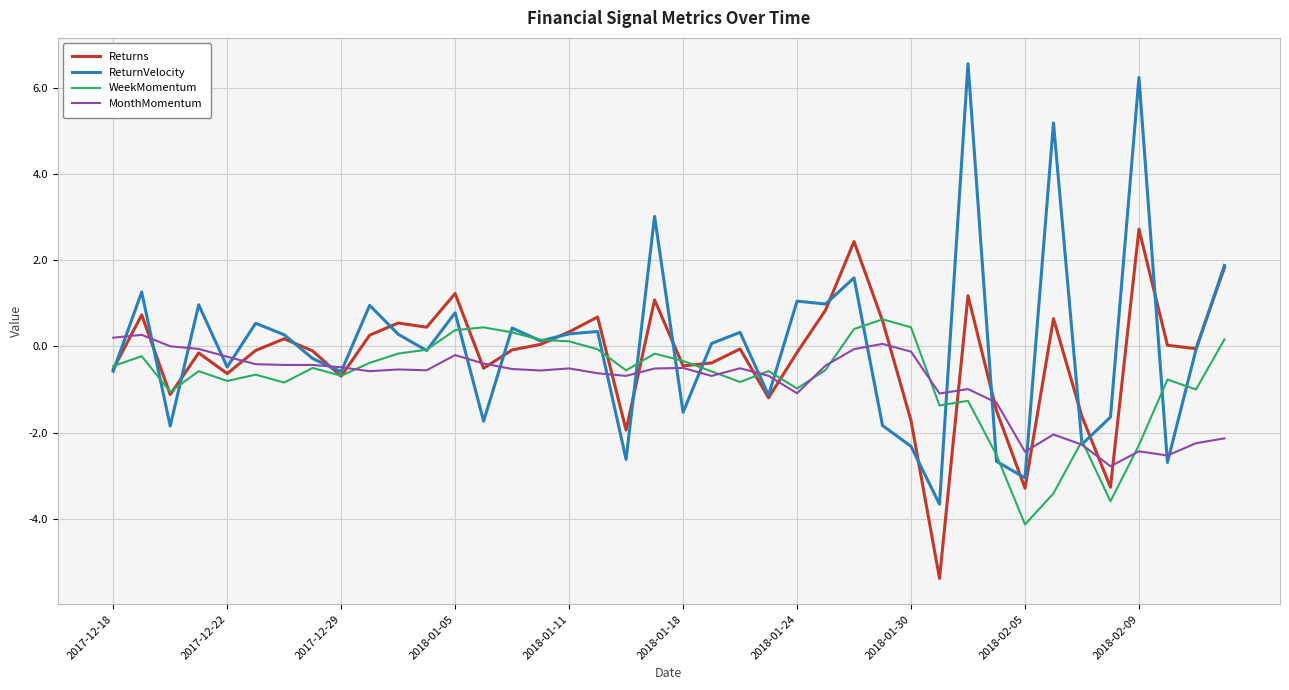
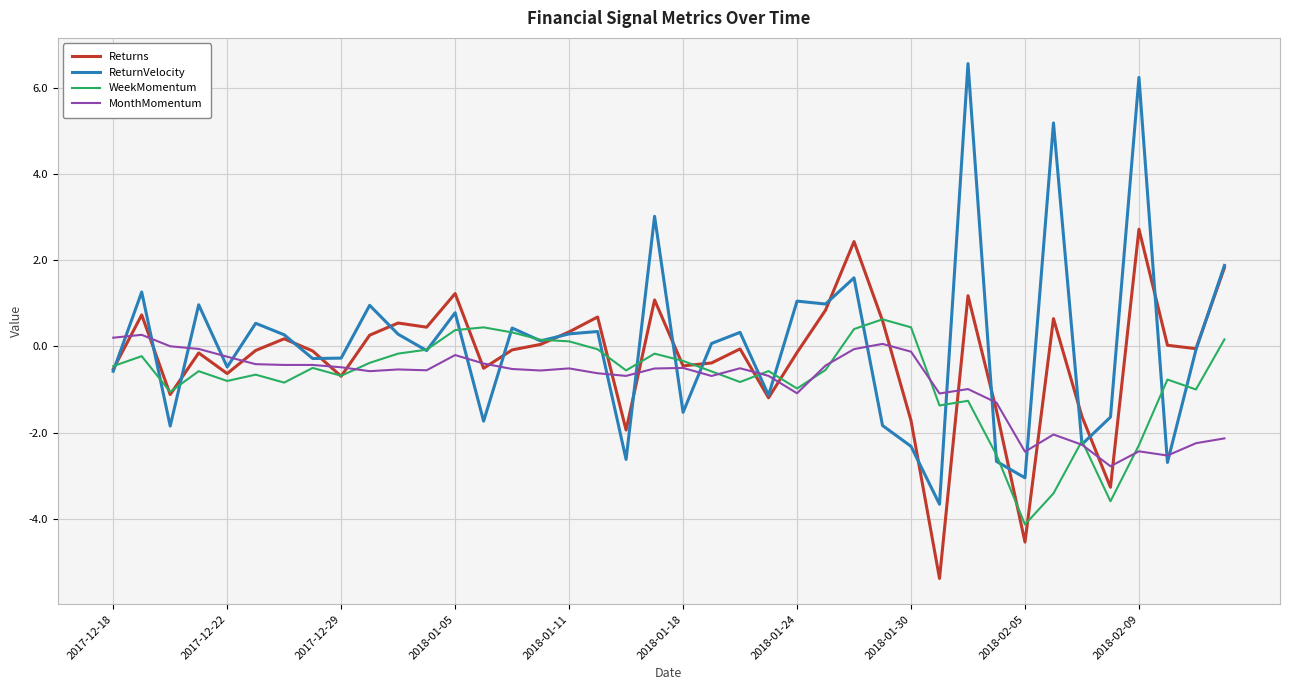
ReturnVelocity, 2017-12-29: -0.6 -> -0.3
Returns, 2018-02-05: -3.3 -> -4.5
